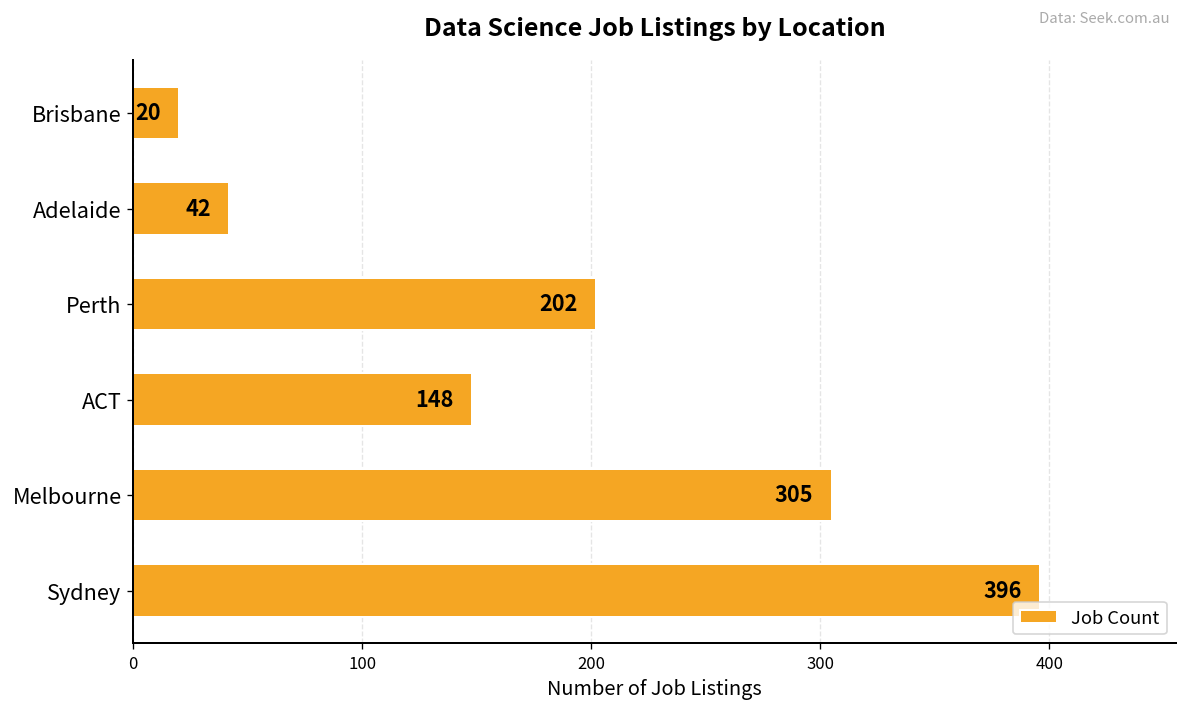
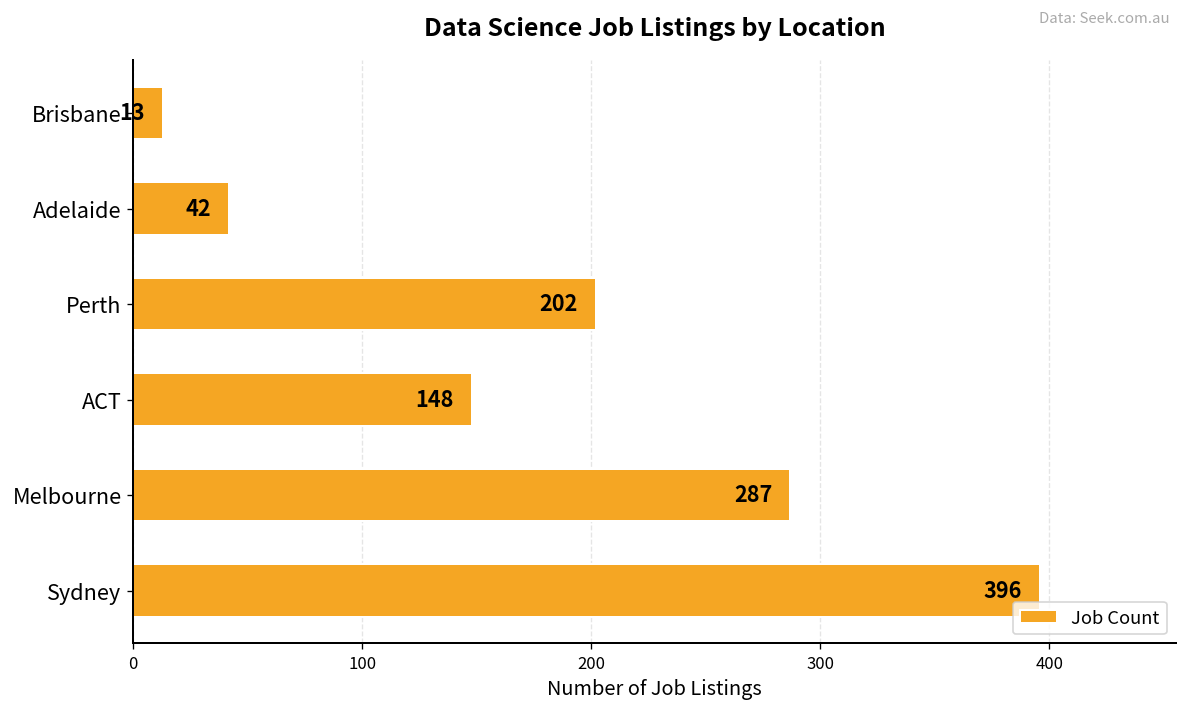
Brisbane: 20 -> 13
Melbourne: 305 -> 287
